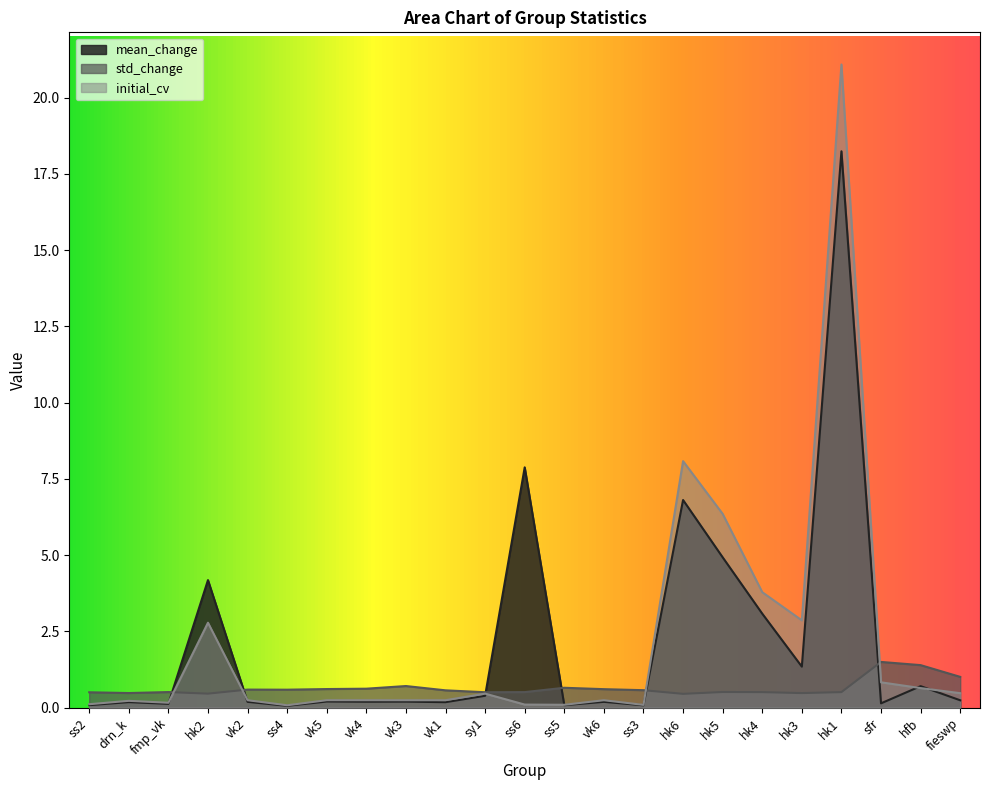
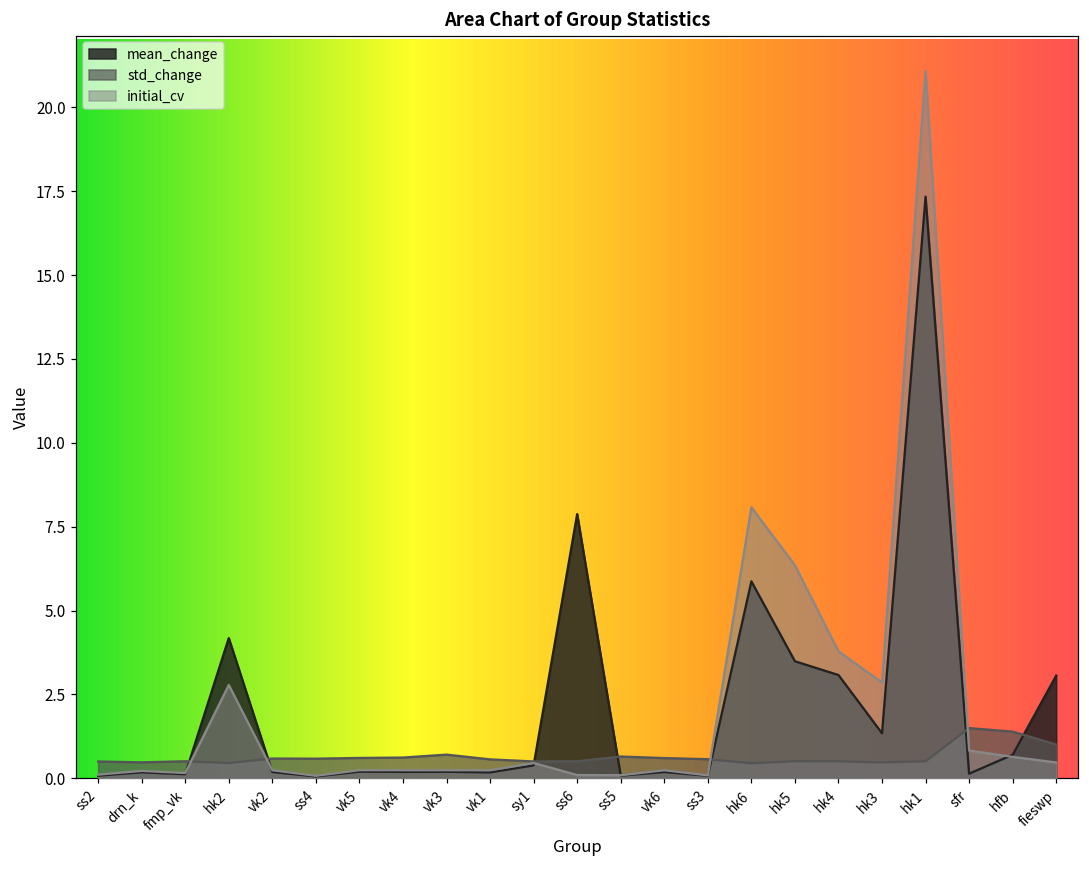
mean_change, hk6: 6.8 -> 5.9
mean_change, hk5: 4.9 -> 3.5
mean_change, hk1: 18.2 -> 17.3
mean_change, fieswp: 0.2 -> 3.1
